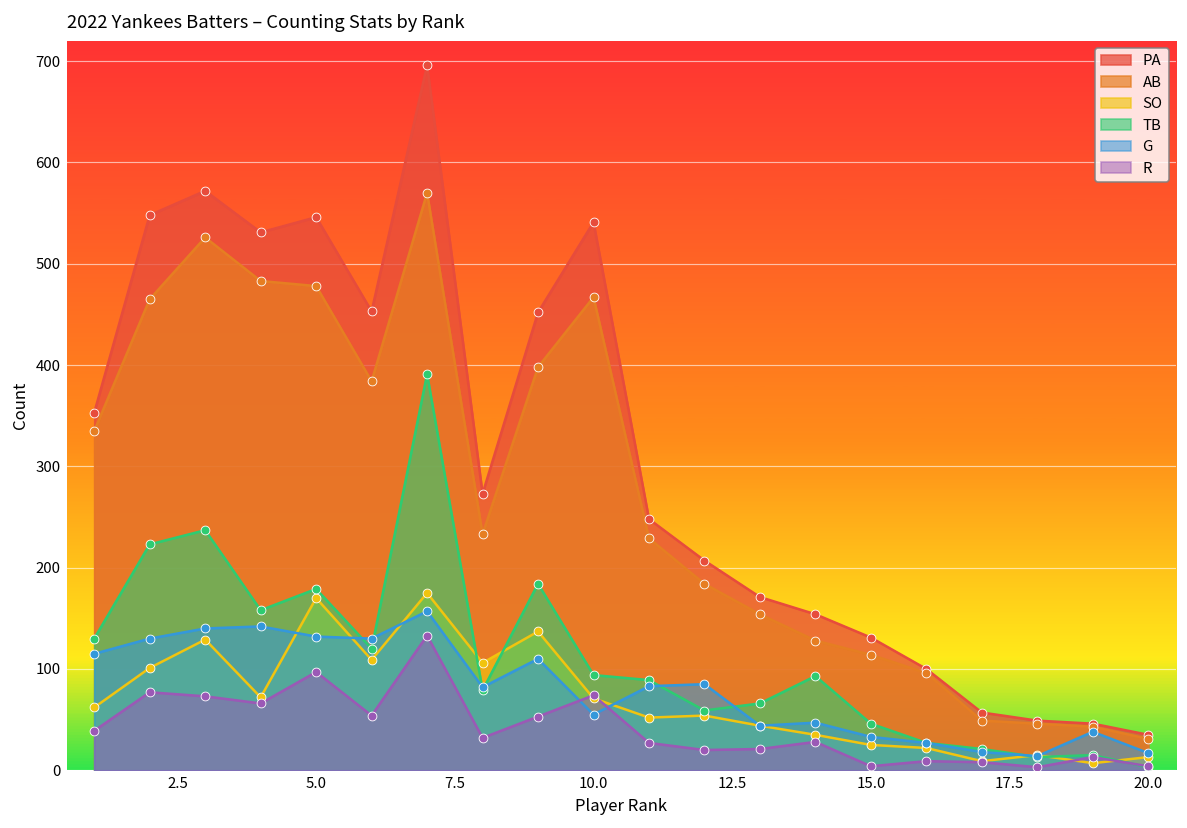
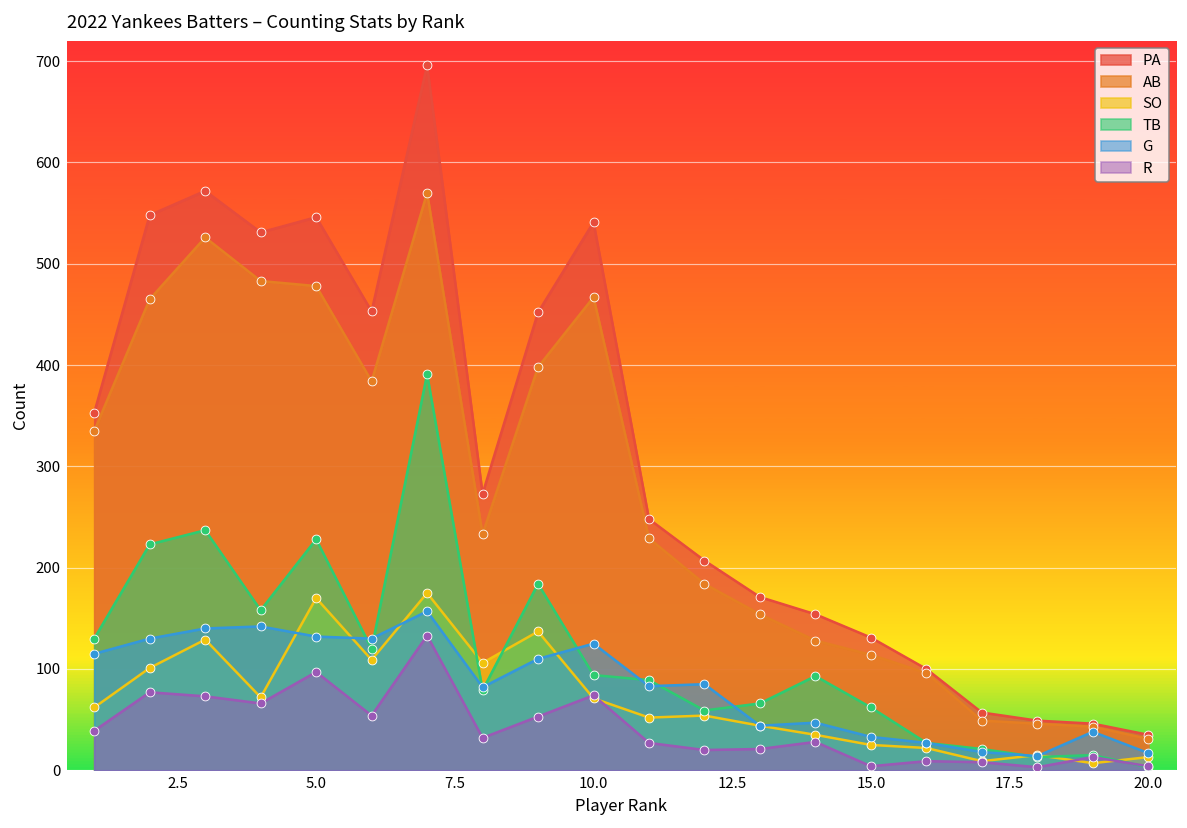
TB, 5.0: 180 -> 230
G, 10.0: 60 -> 130
TB, 15.0: 50 -> 60
